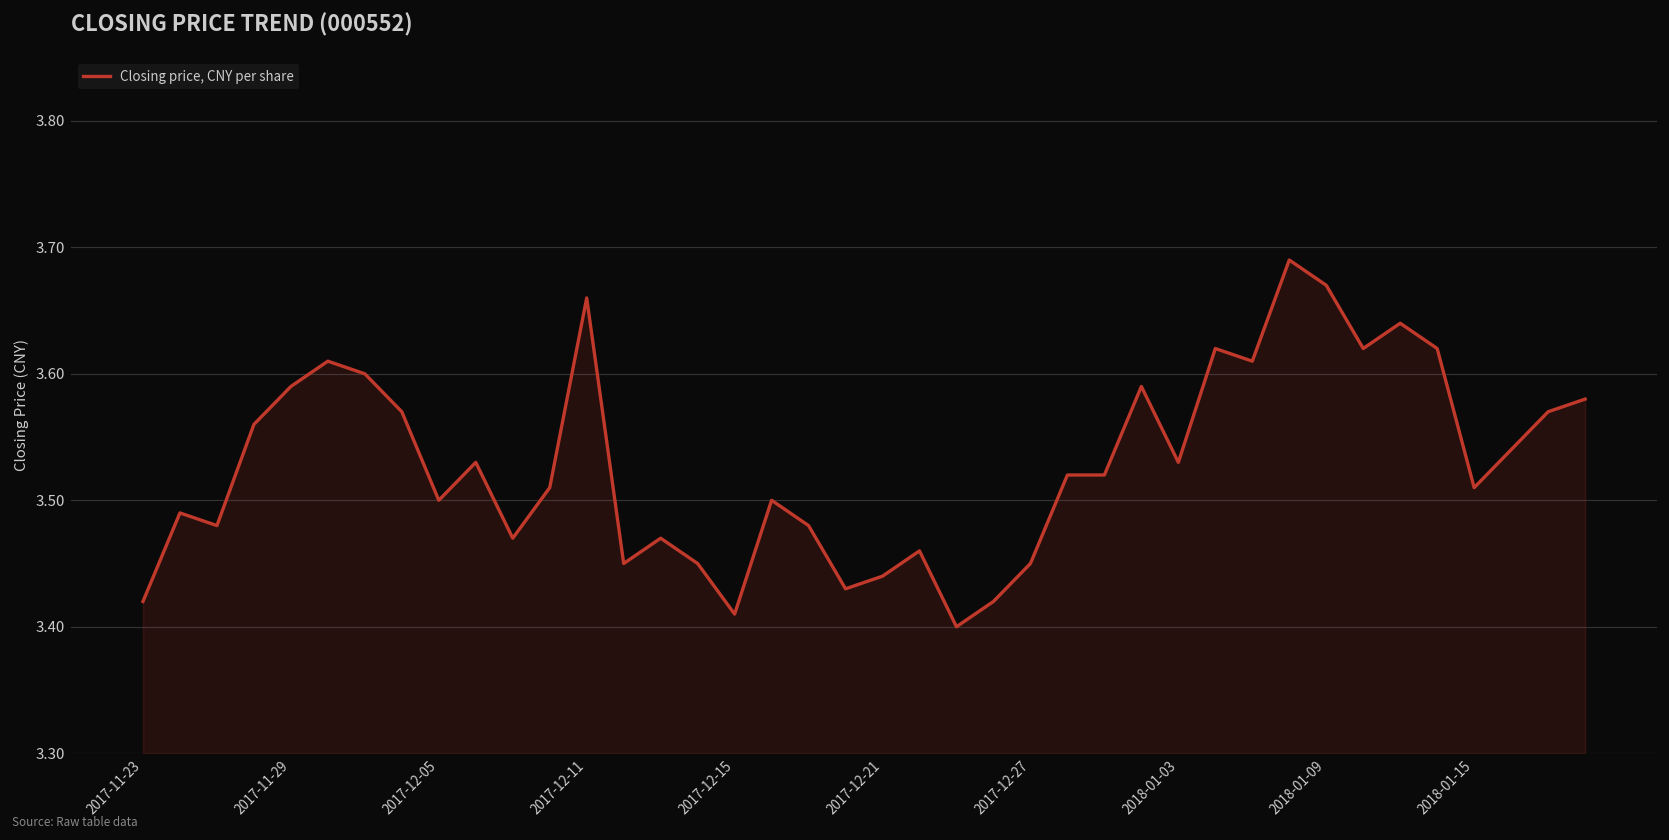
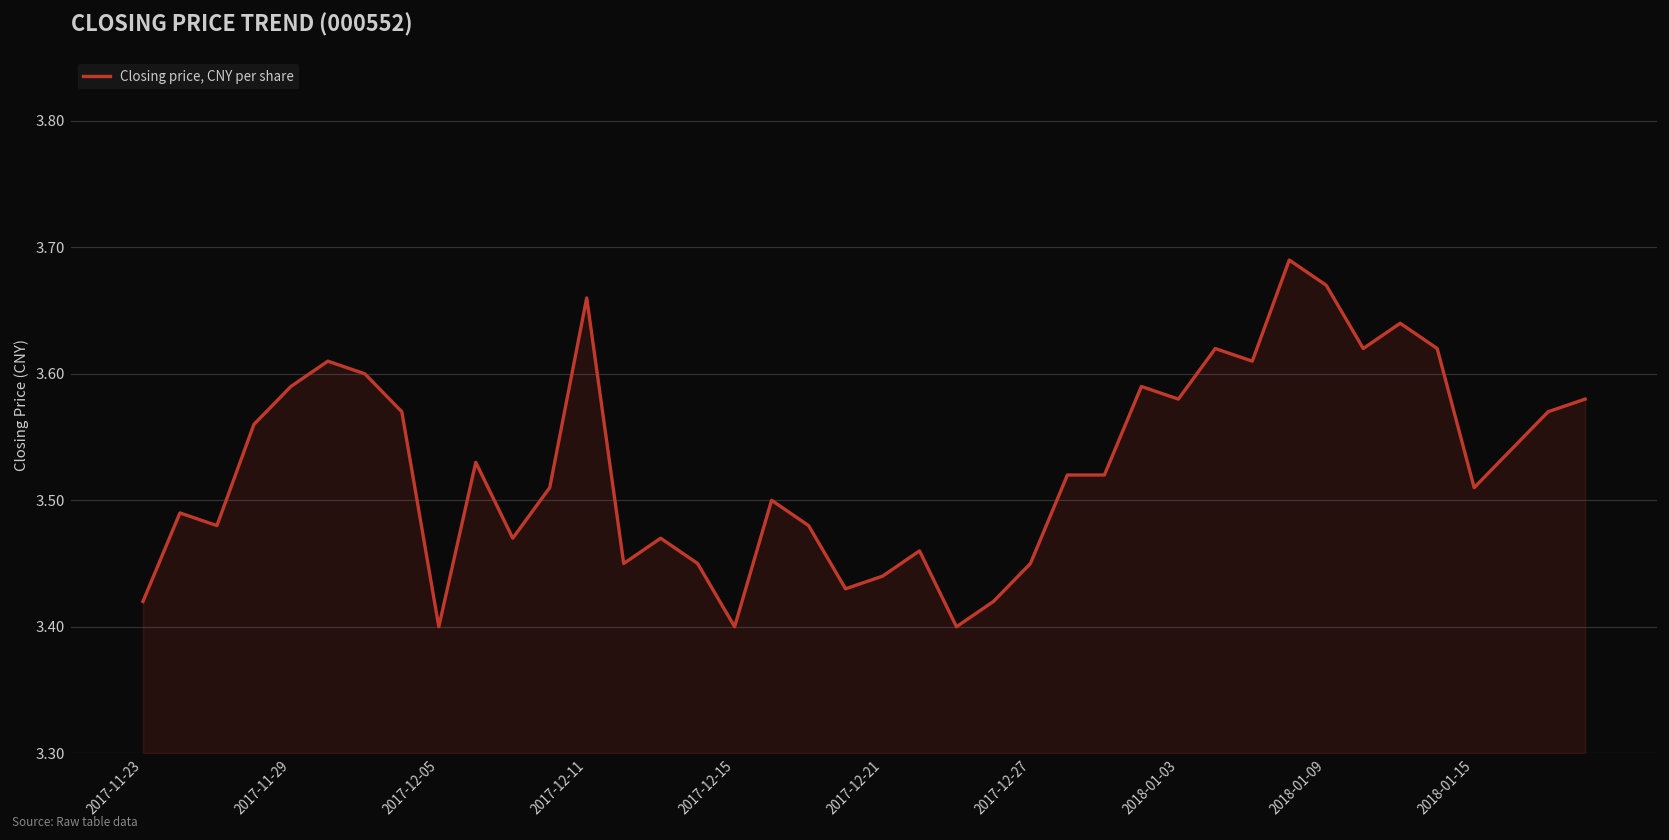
2017-12-05: 3.5 -> 3.4
2017-12-15: 3.41 -> 3.40
2018-01-03: 3.53 -> 3.58
